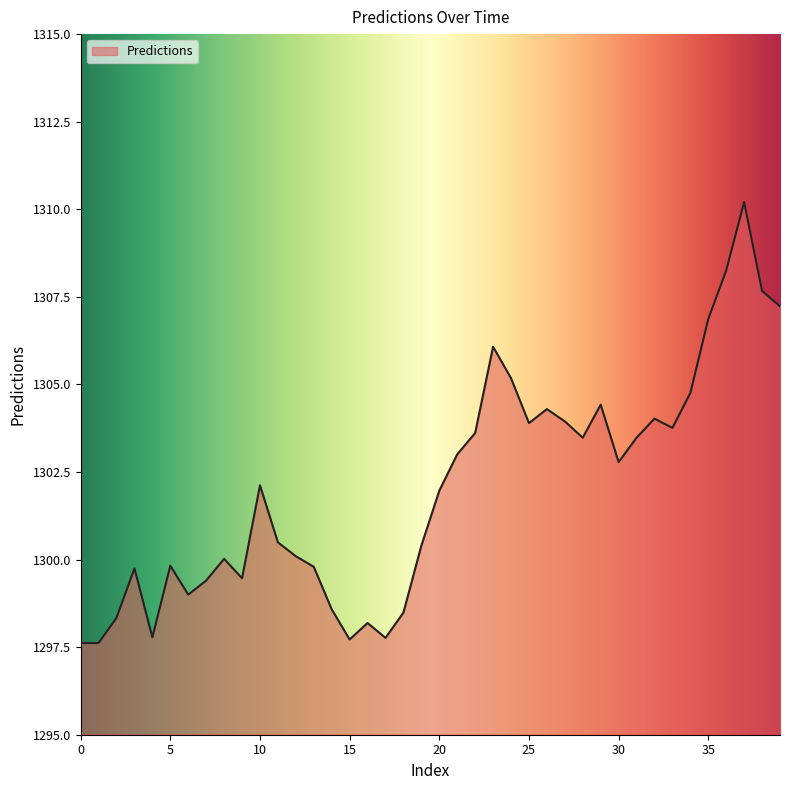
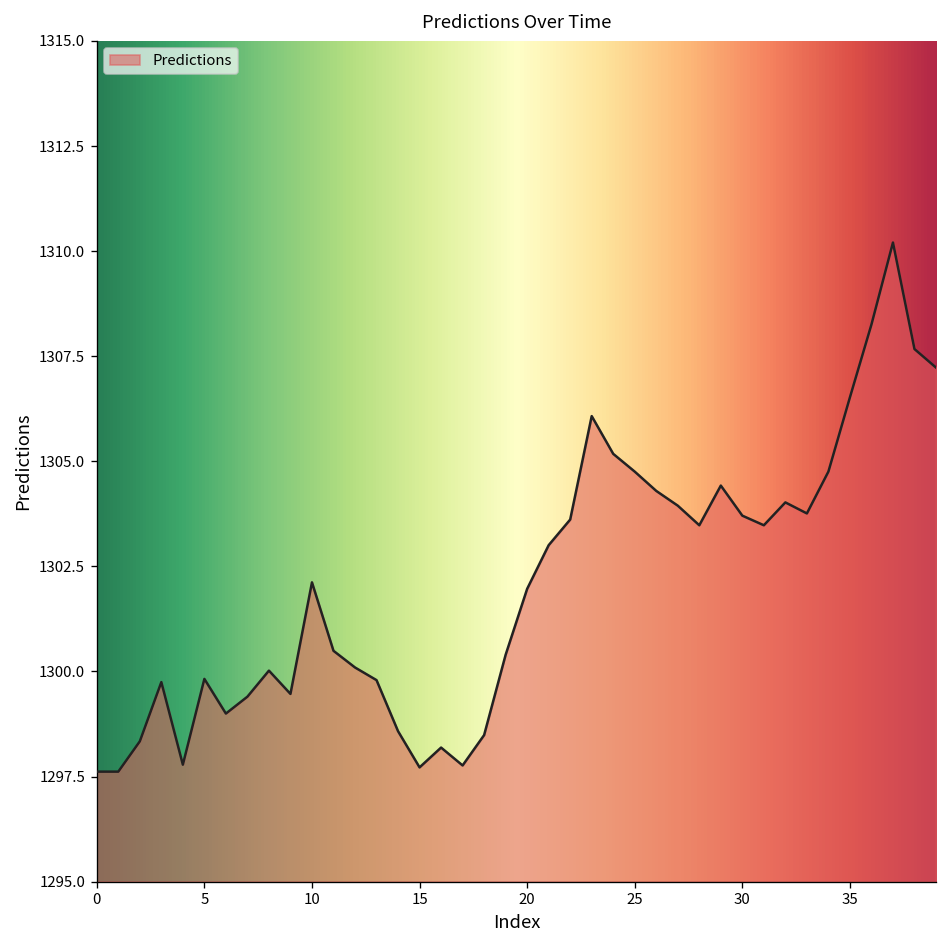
25: 1303.9 -> 1304.8
30: 1302.8 -> 1303.7
35: 1306.9 -> 1306.5
